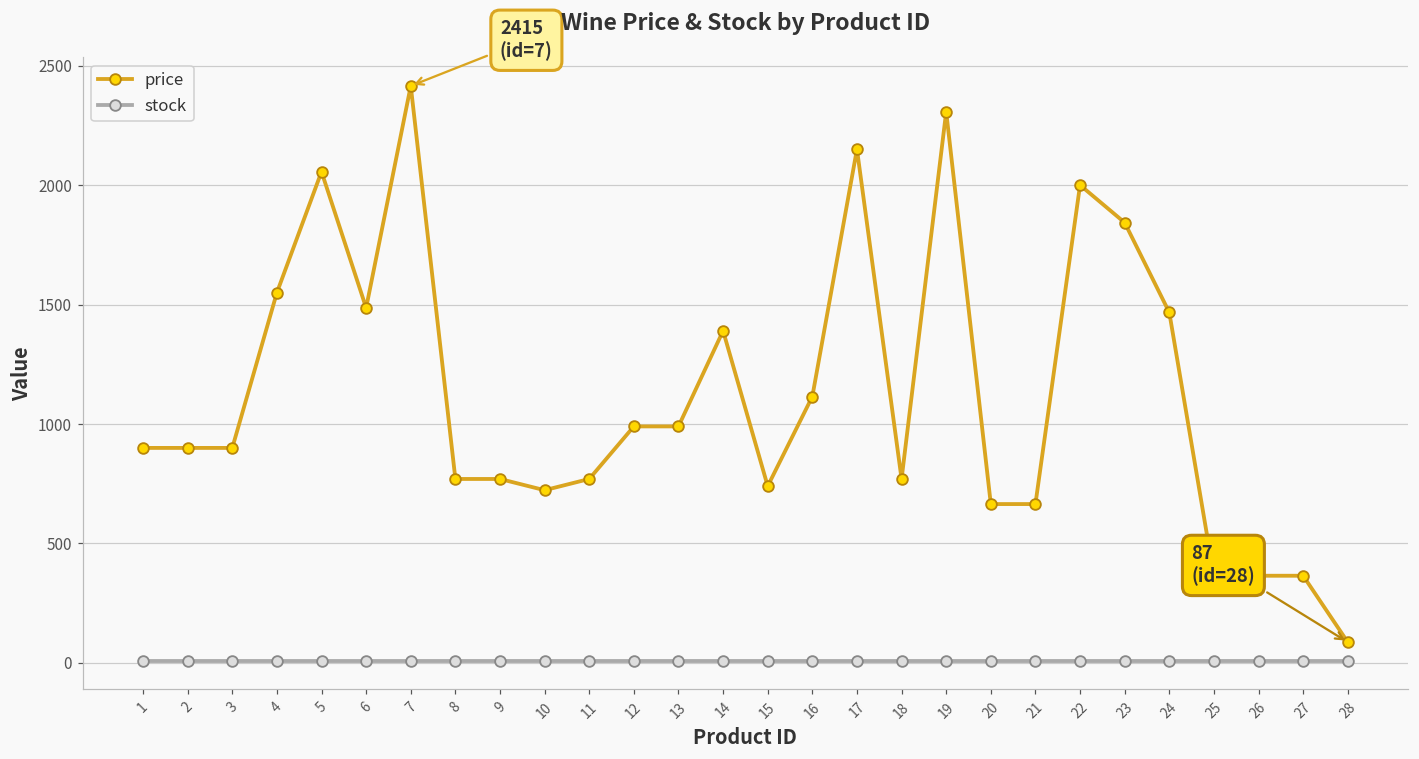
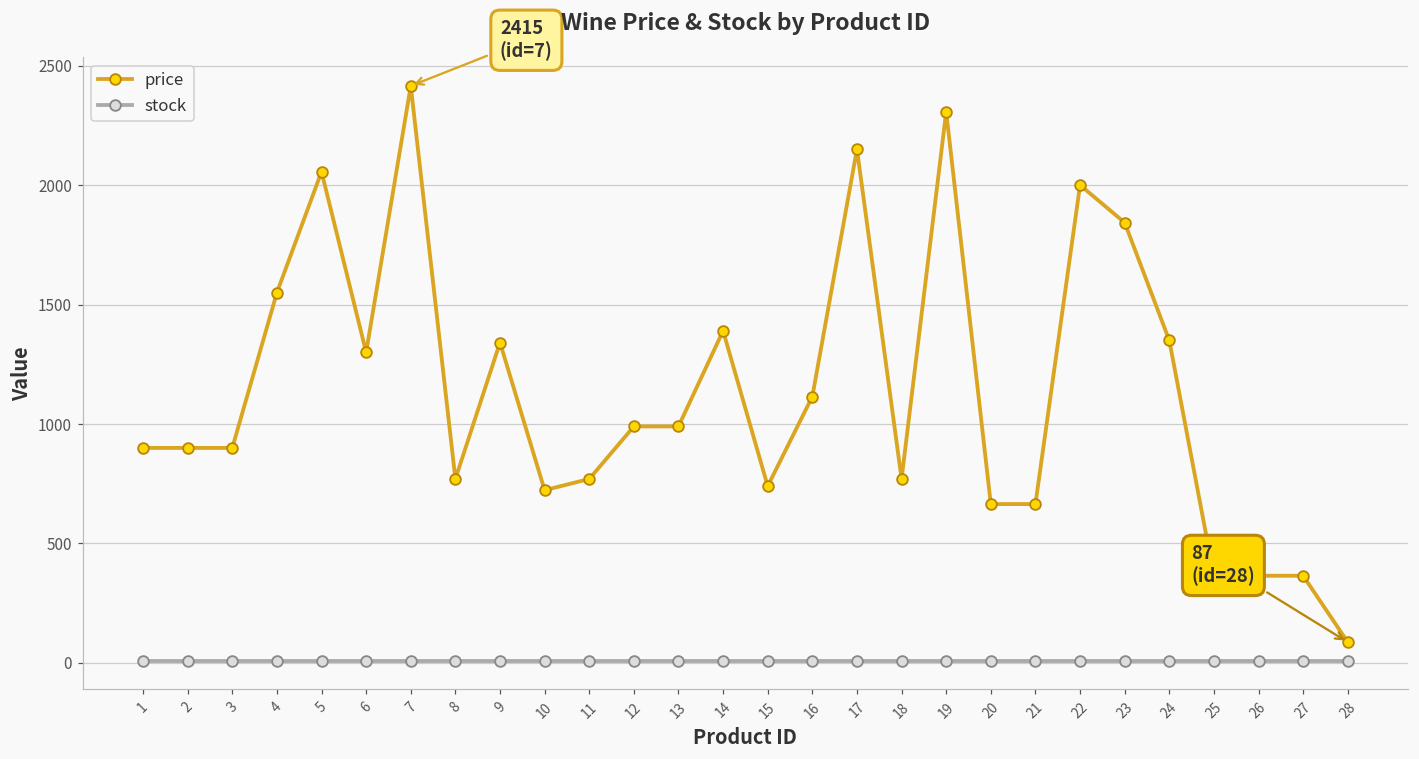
price, 6: 1490 -> 1300
price, 9: 770 -> 1340
price, 24: 1470 -> 1350
